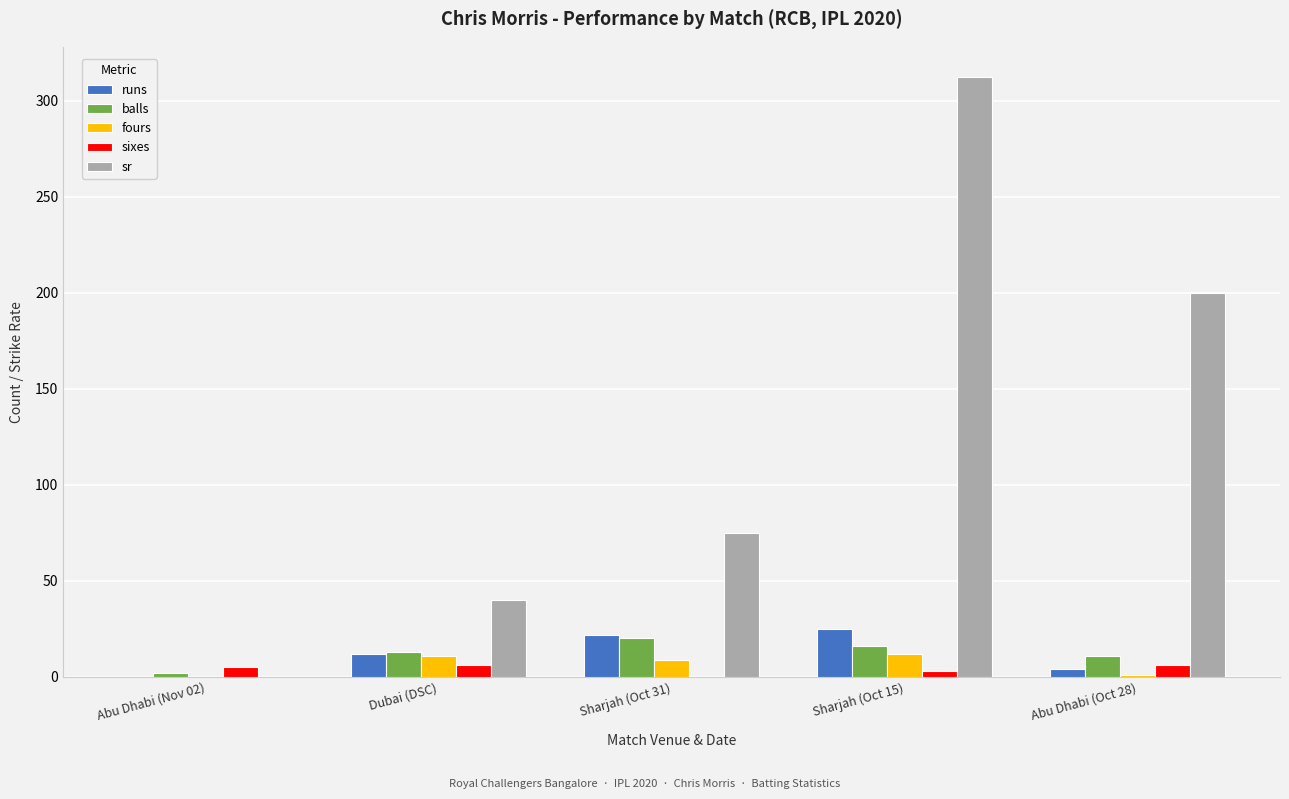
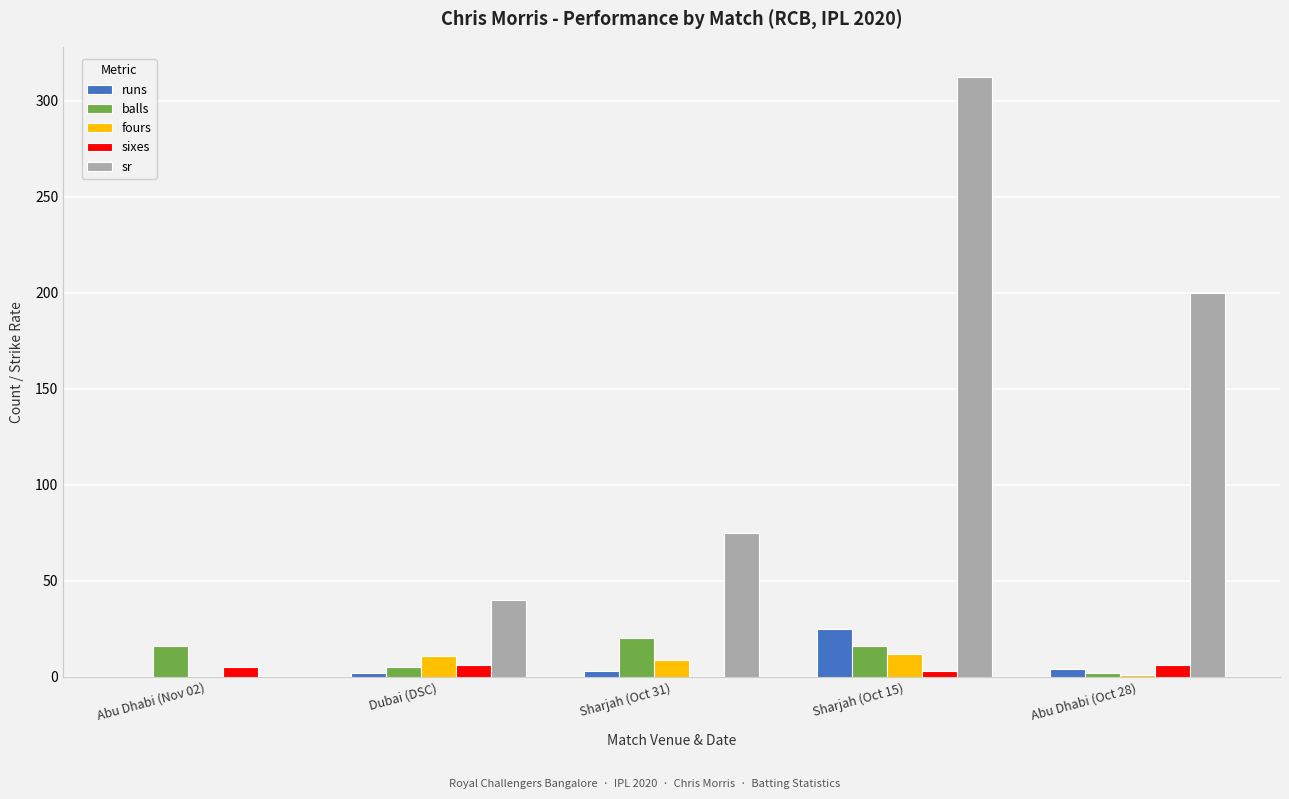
balls, Abu Dhabi (Nov 02): 2 -> 16
runs, Dubai (DSC): 12 -> 2
balls, Dubai (DSC): 13 -> 5
runs, Sharjah (Oct 31): 22 -> 3
balls, Abu Dhabi (Oct 28): 11 -> 2
